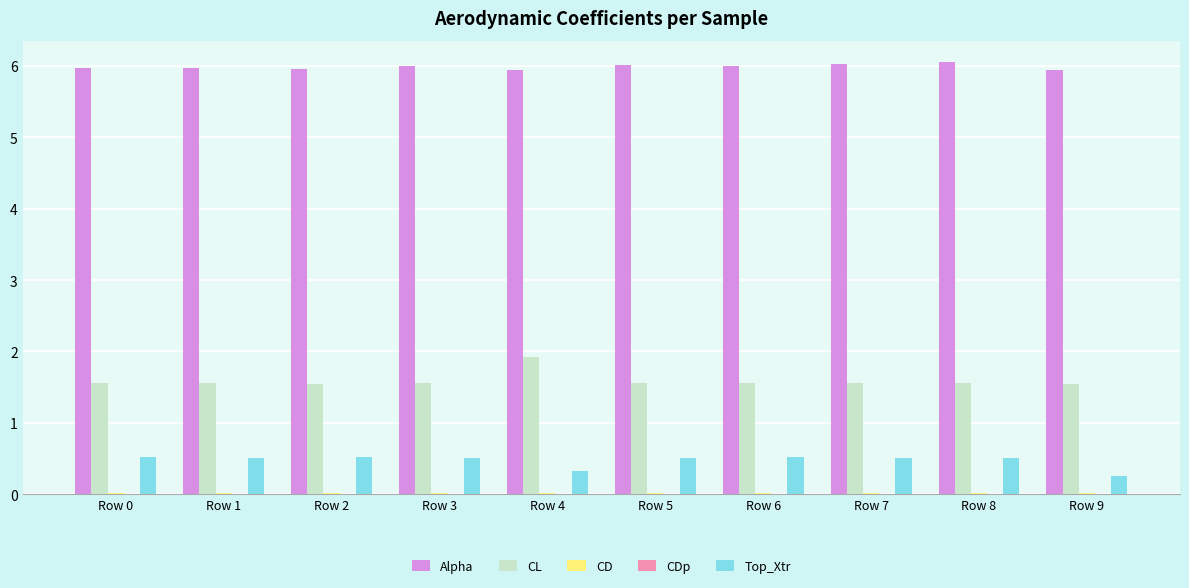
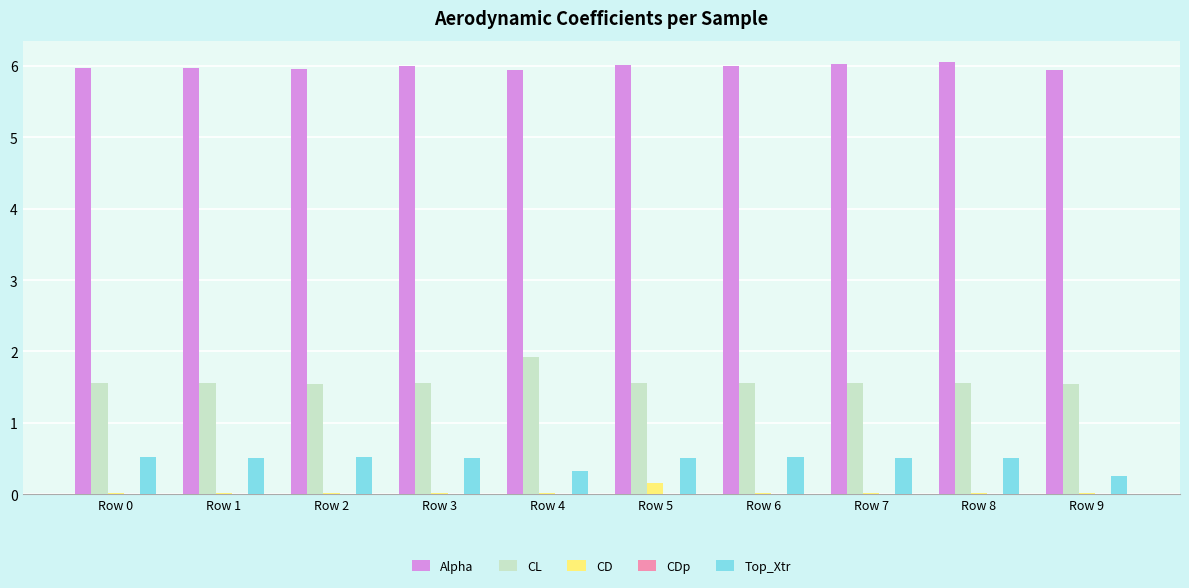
CD, Row 5: 0.0 -> 0.2
